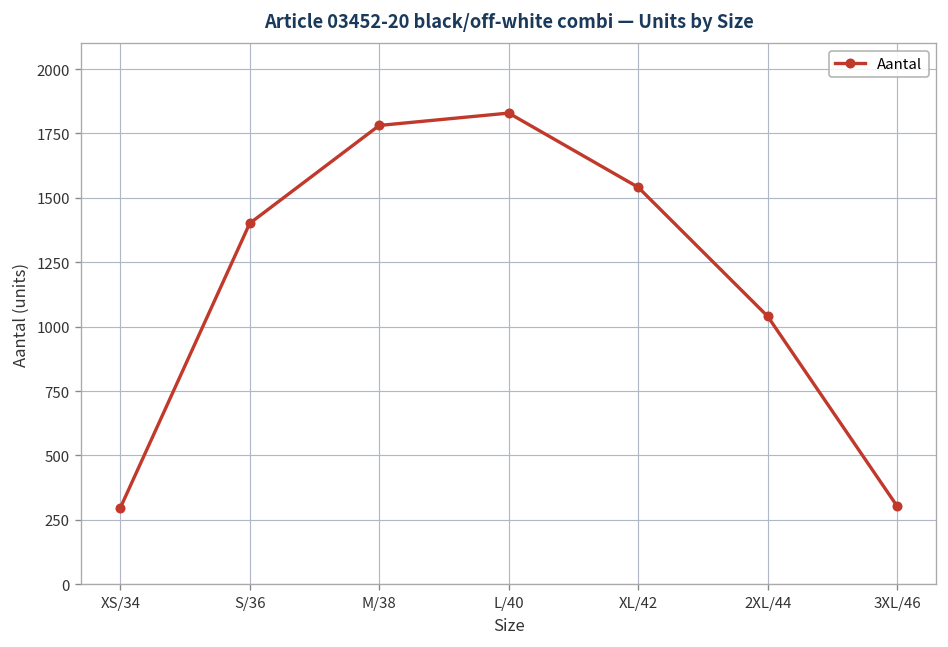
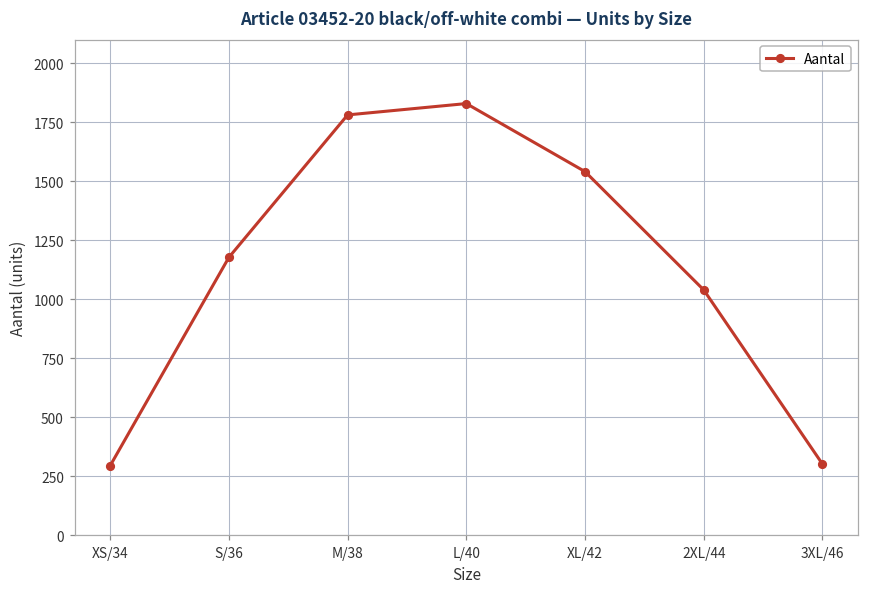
S/36: 1400 -> 1180
